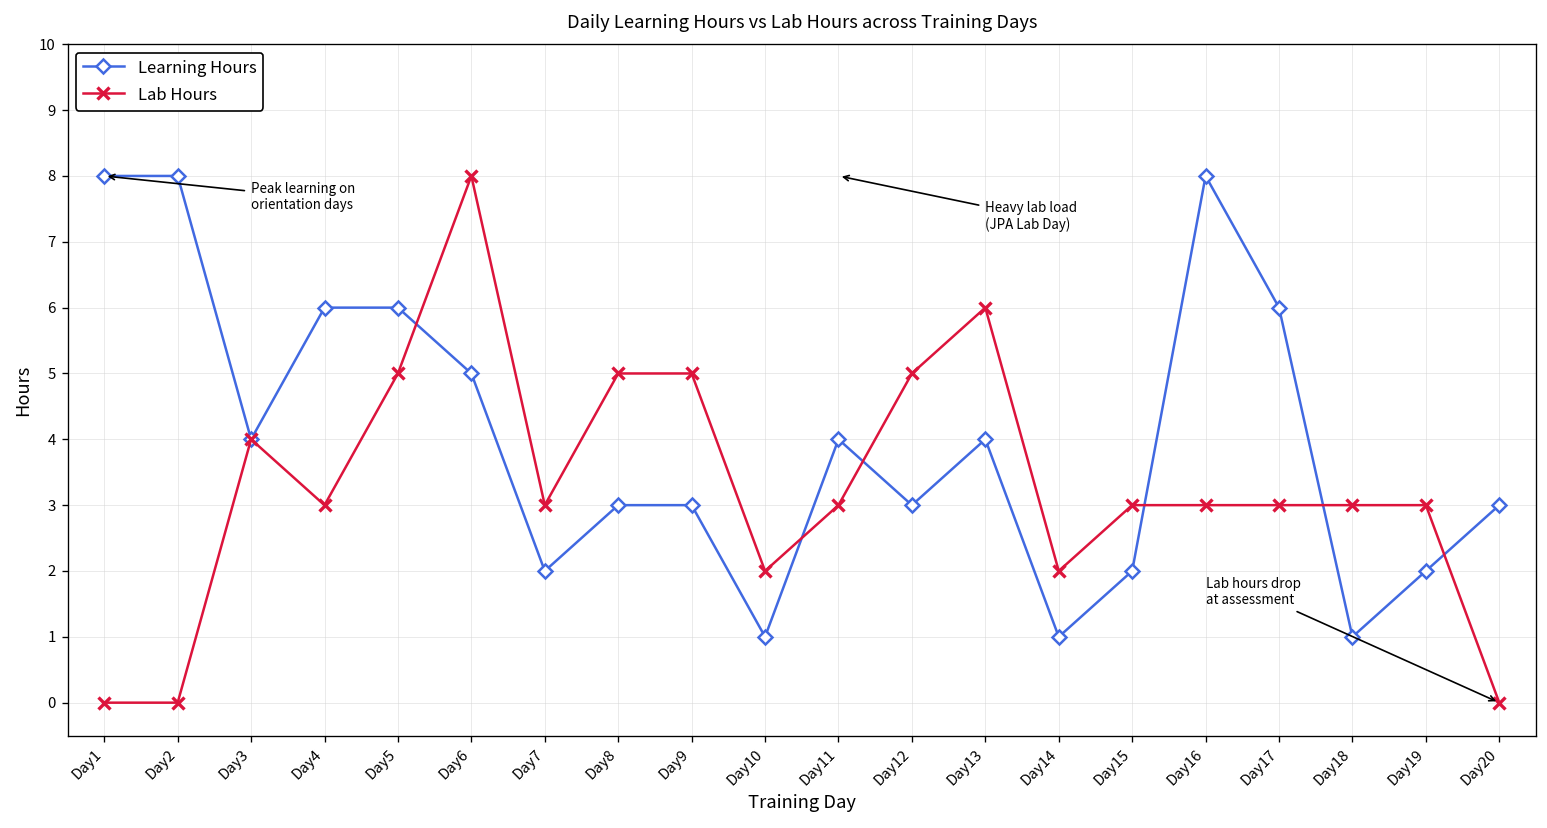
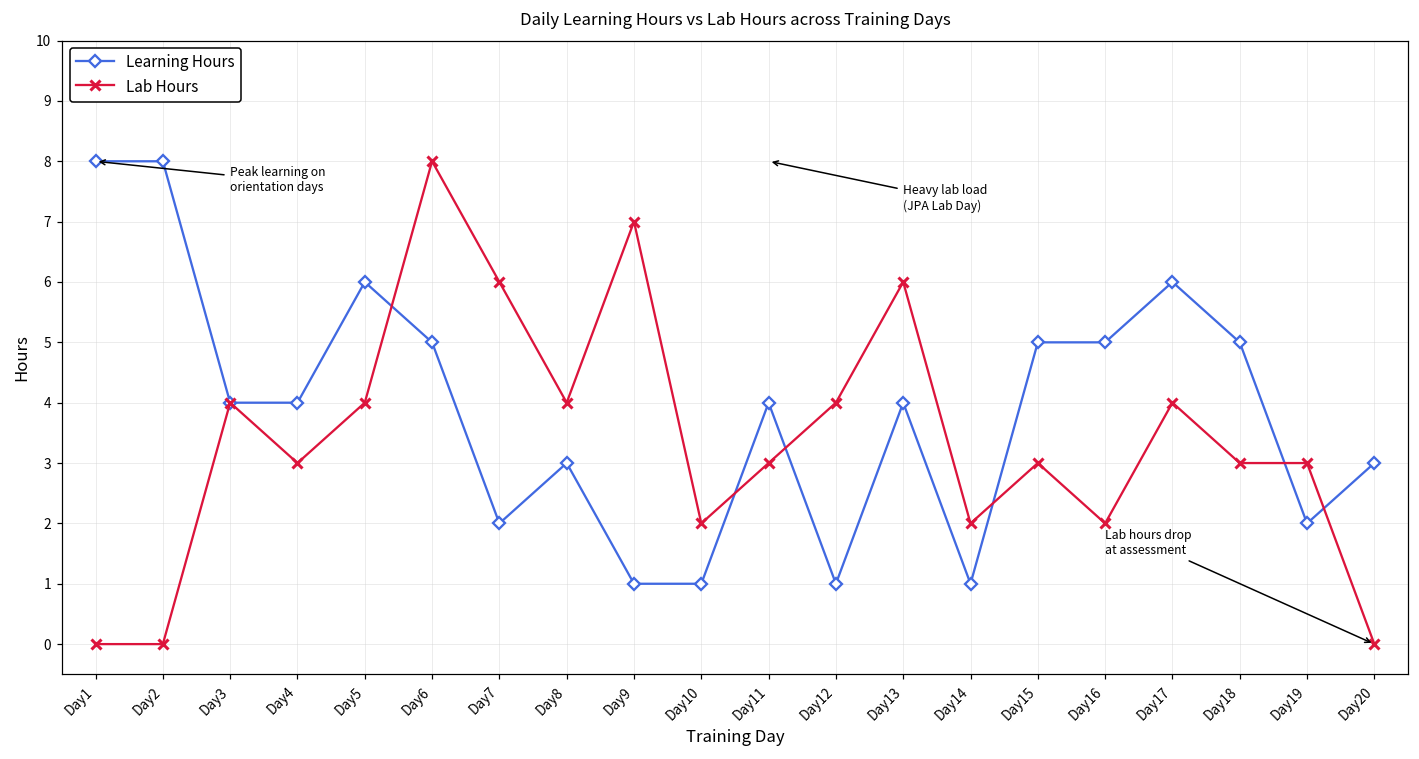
Learning Hours, Day4: 6 -> 4
Lab Hours, Day5: 5 -> 4
Lab Hours, Day7: 3 -> 6
Lab Hours, Day8: 5 -> 4
Learning Hours, Day9: 3 -> 1
Lab Hours, Day9: 5 -> 7
Learning Hours, Day12: 3 -> 1
Lab Hours, Day12: 5 -> 4
Learning Hours, Day15: 2 -> 5
Learning Hours, Day16: 8 -> 5
Lab Hours, Day16: 3 -> 2
Lab Hours, Day17: 3 -> 4
Learning Hours, Day18: 1 -> 5
